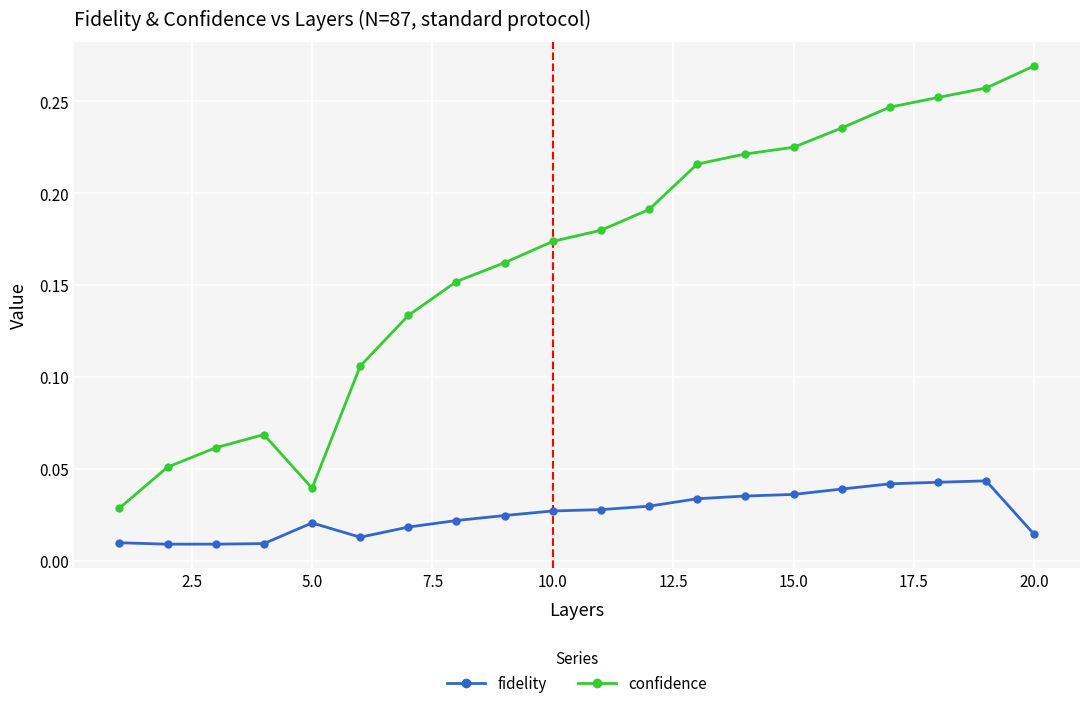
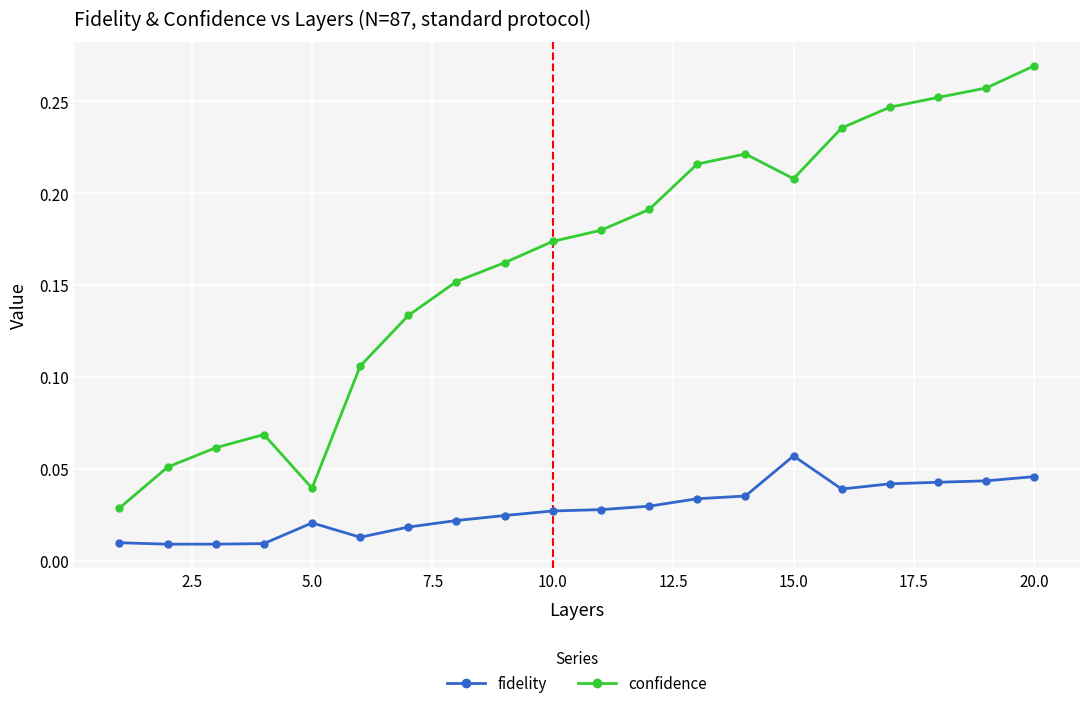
fidelity, 15.0: 0.036 -> 0.057
confidence, 15.0: 0.225 -> 0.208
fidelity, 20.0: 0.014 -> 0.046
